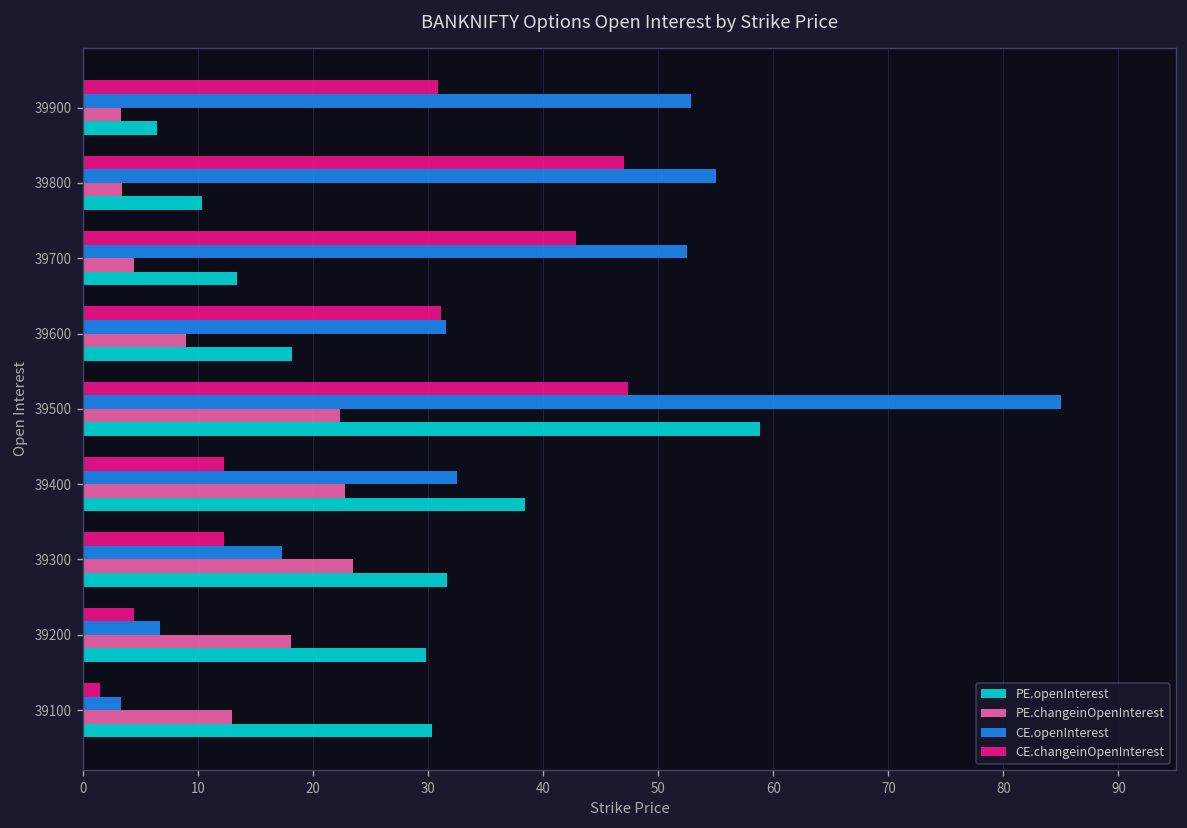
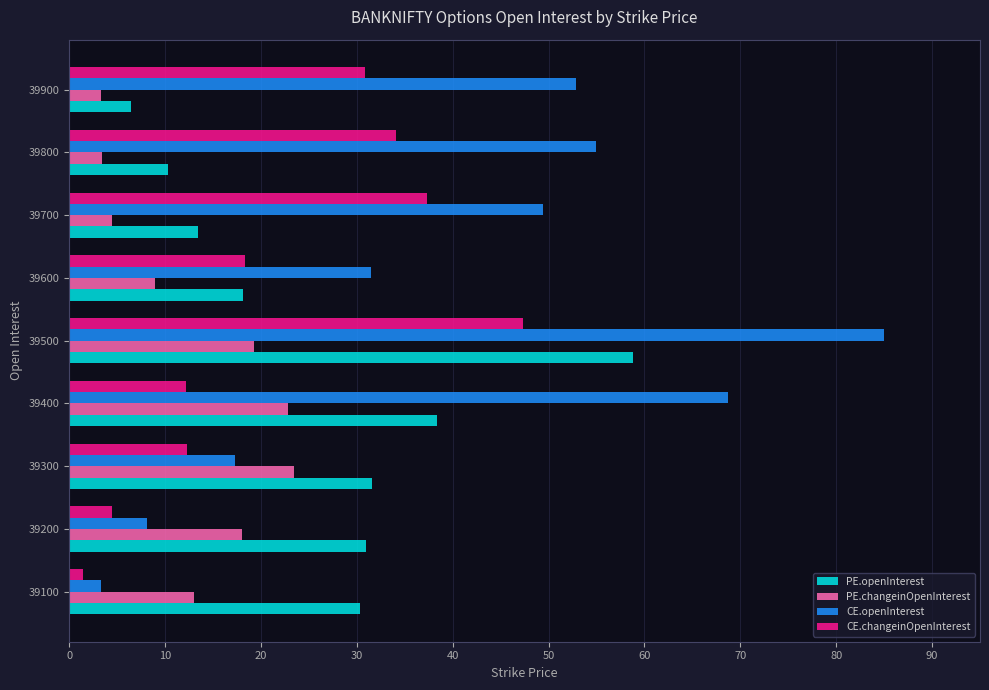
CE.changeinOpenInterest, 39800: 47 -> 34
CE.changeinOpenInterest, 39700: 43 -> 37
CE.openInterest, 39700: 53 -> 49
CE.changeinOpenInterest, 39600: 31 -> 18
PE.changeinOpenInterest, 39500: 22 -> 19
CE.openInterest, 39400: 33 -> 69
CE.openInterest, 39200: 7 -> 8
PE.openInterest, 39200: 30 -> 31
